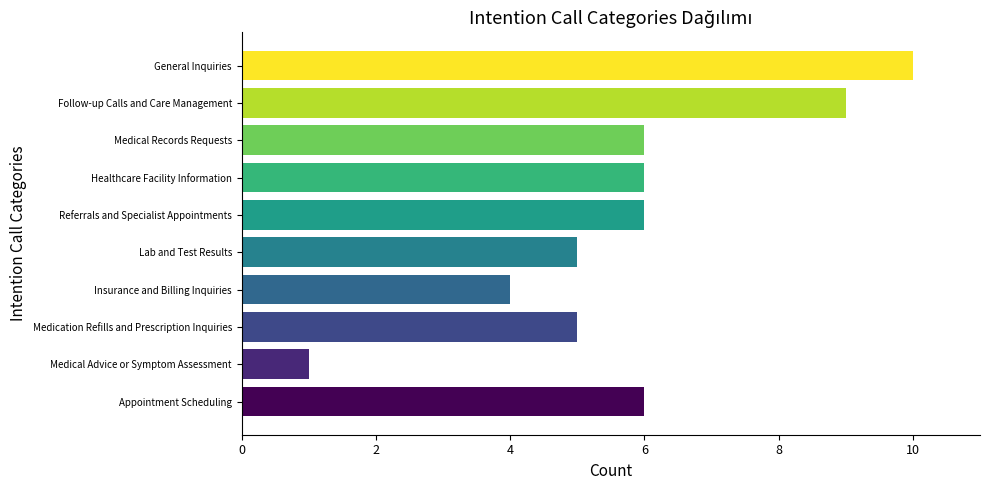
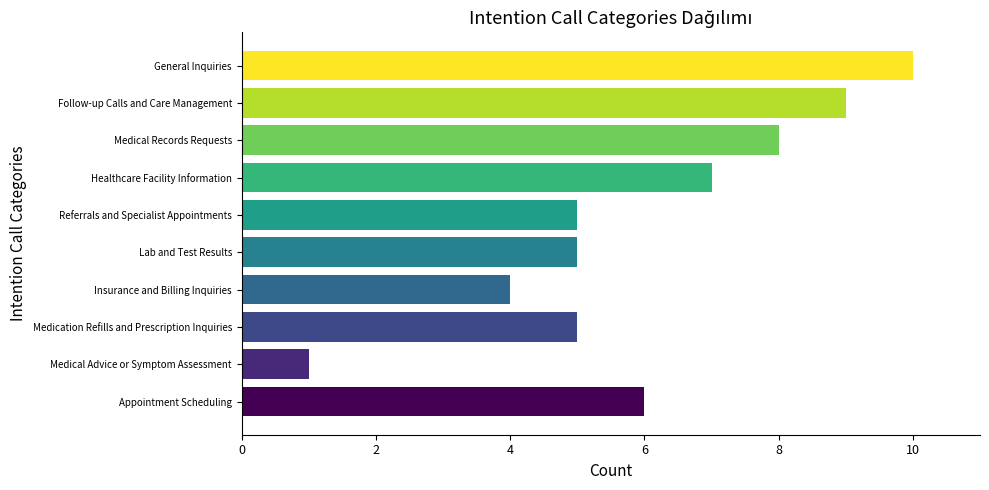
Medical Records Requests: 6 -> 8
Healthcare Facility Information: 6 -> 7
Referrals and Specialist Appointments: 6 -> 5
